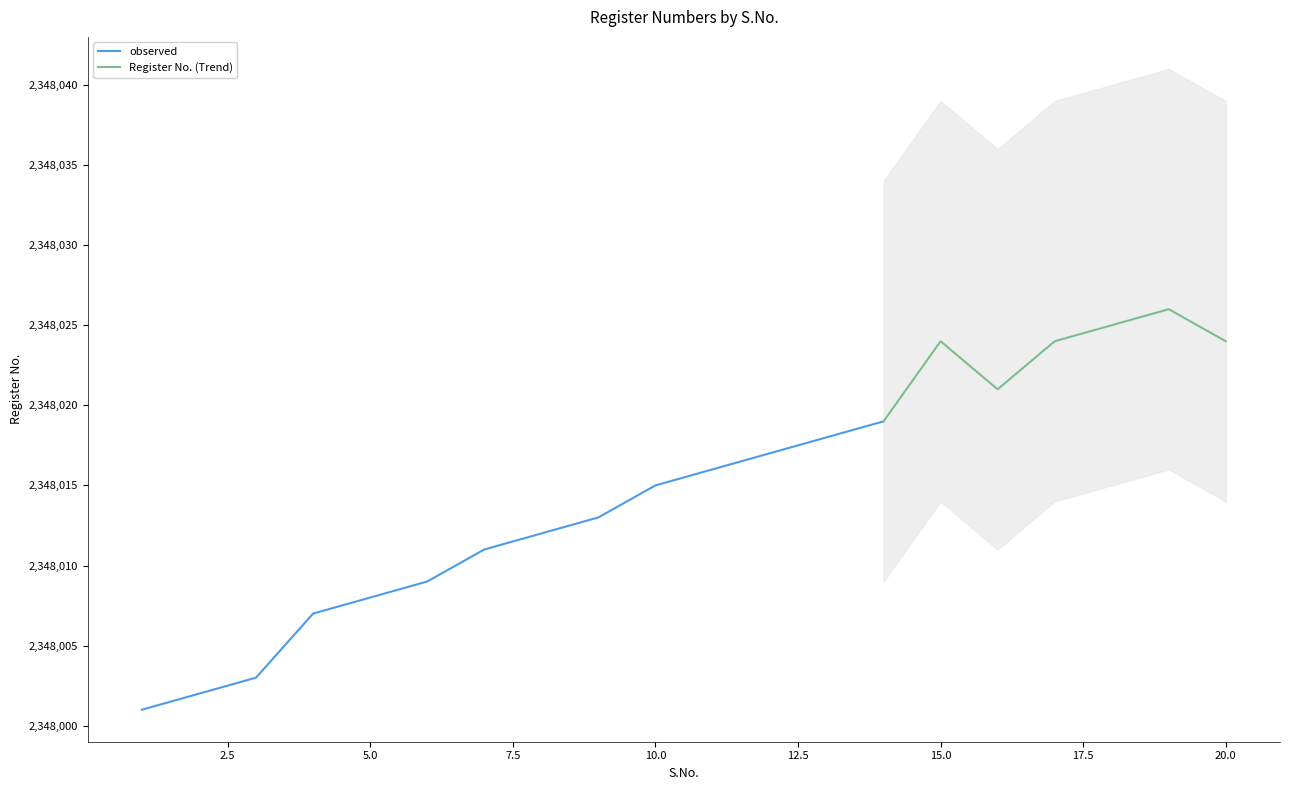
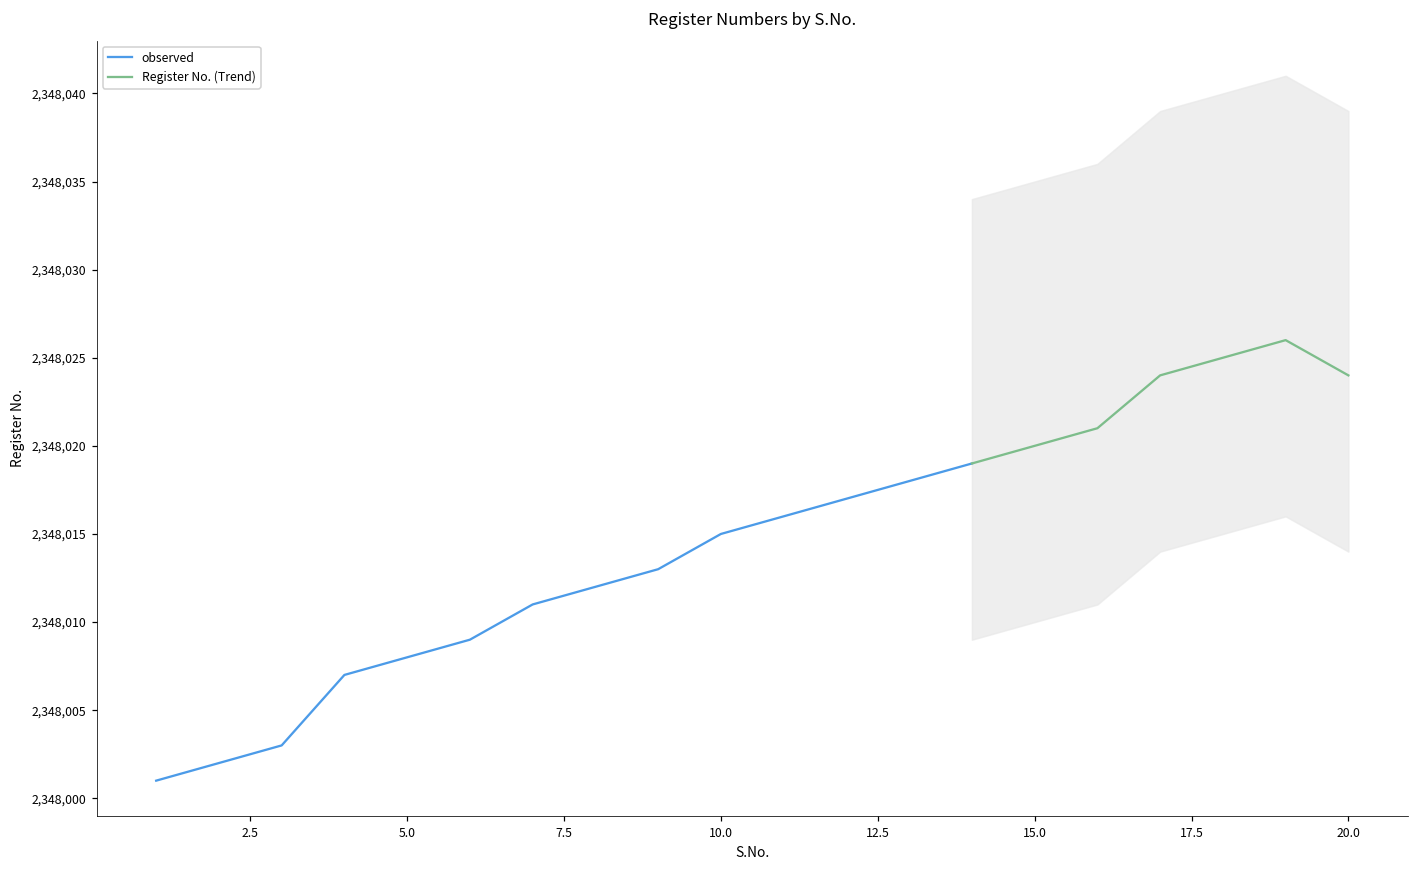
Register No. (Trend), 15.0: 2,348,024 -> 2,348,020
